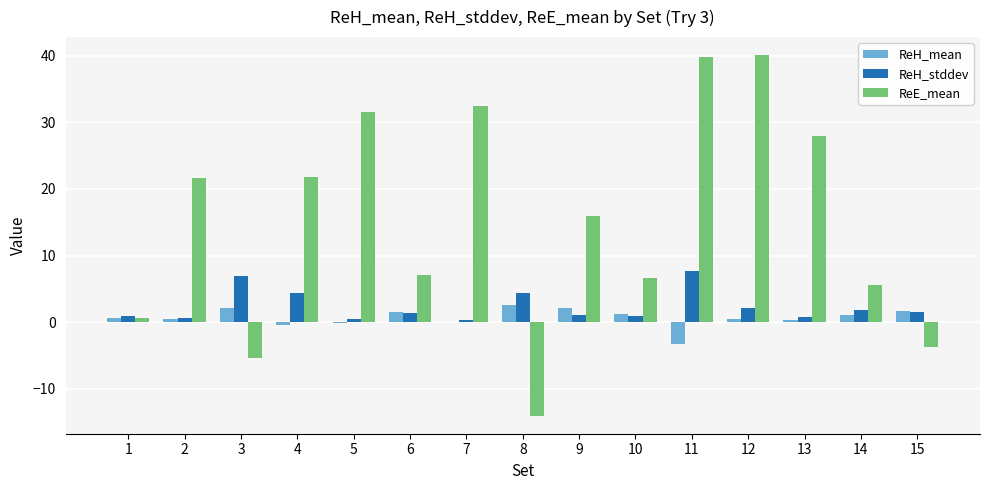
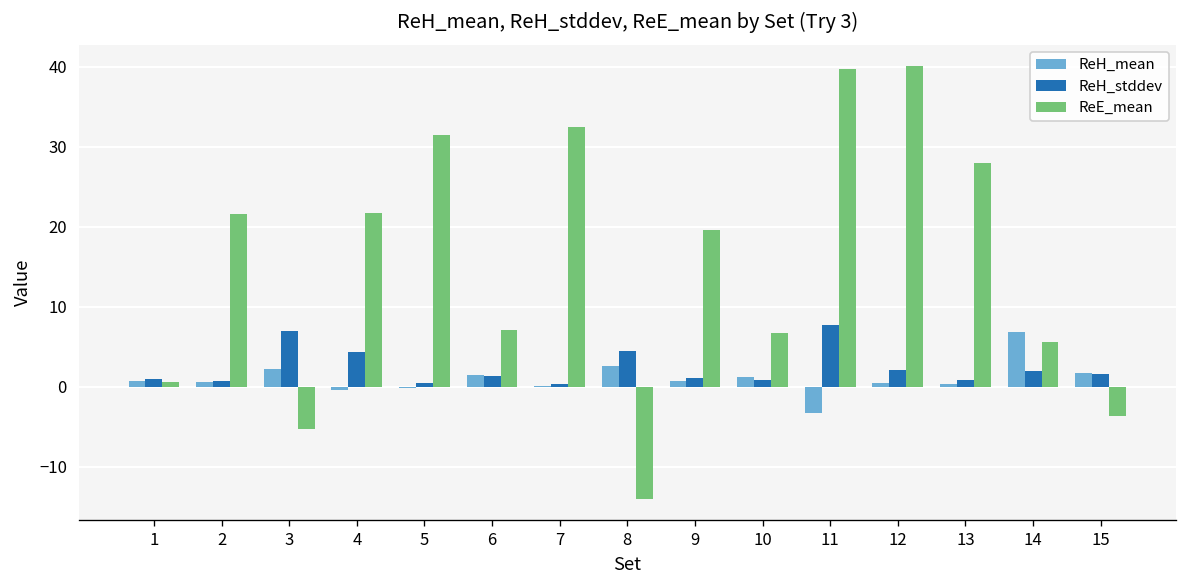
ReH_mean, 9: 2 -> 1
ReE_mean, 9: 16 -> 20
ReH_mean, 14: 1 -> 7
